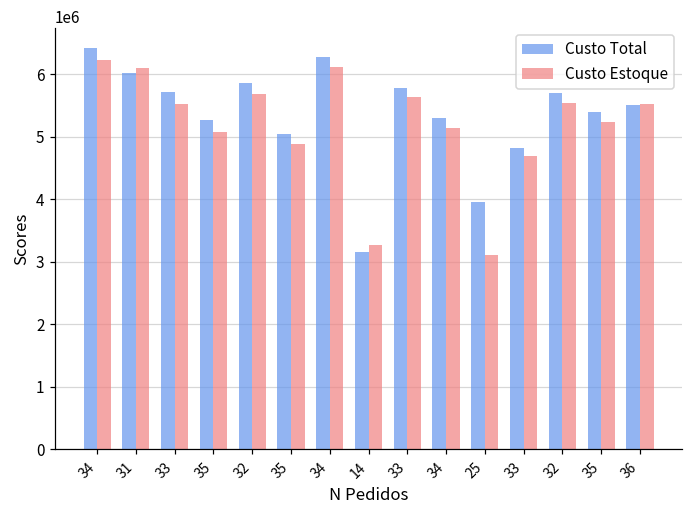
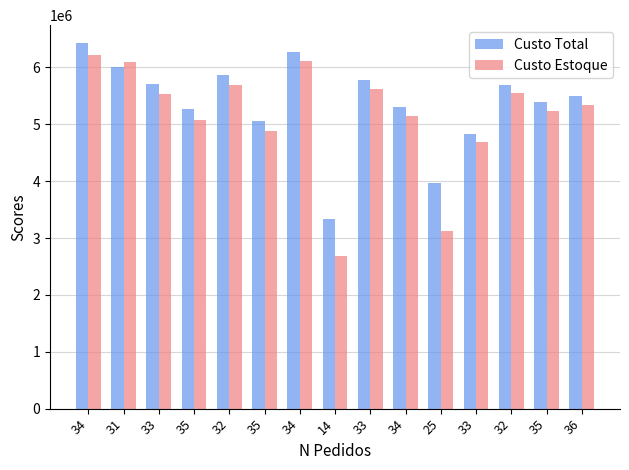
Custo Total, 14: 3200000 -> 3300000
Custo Estoque, 14: 3300000 -> 2700000
Custo Estoque, 36: 5500000 -> 5300000
